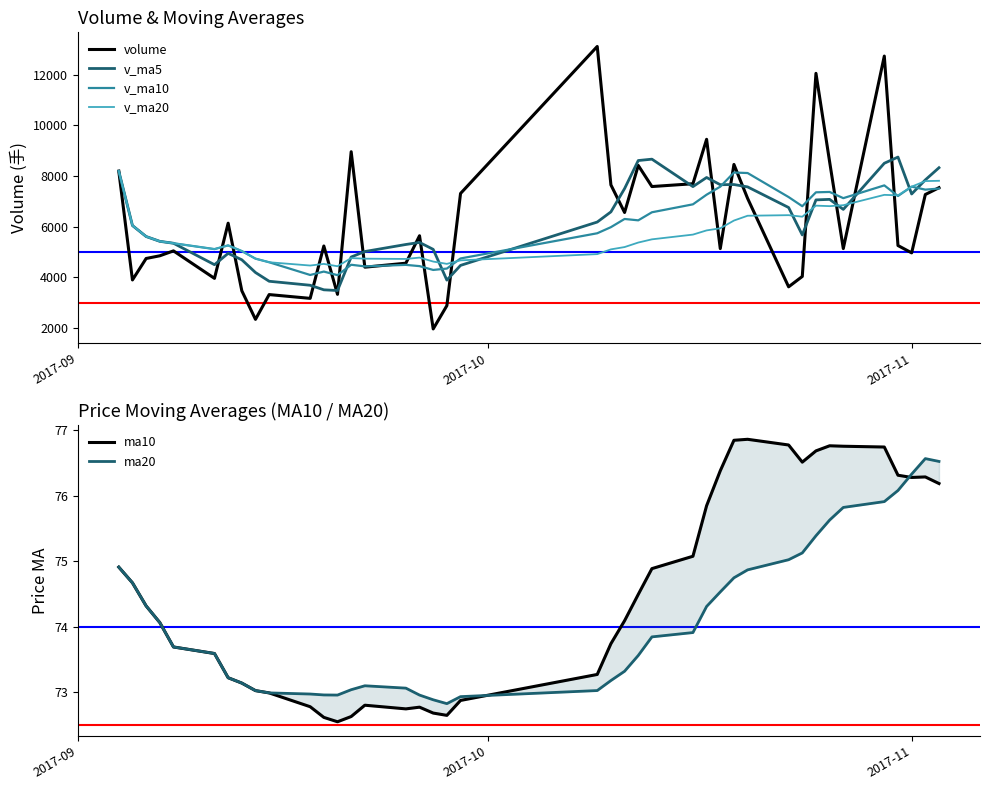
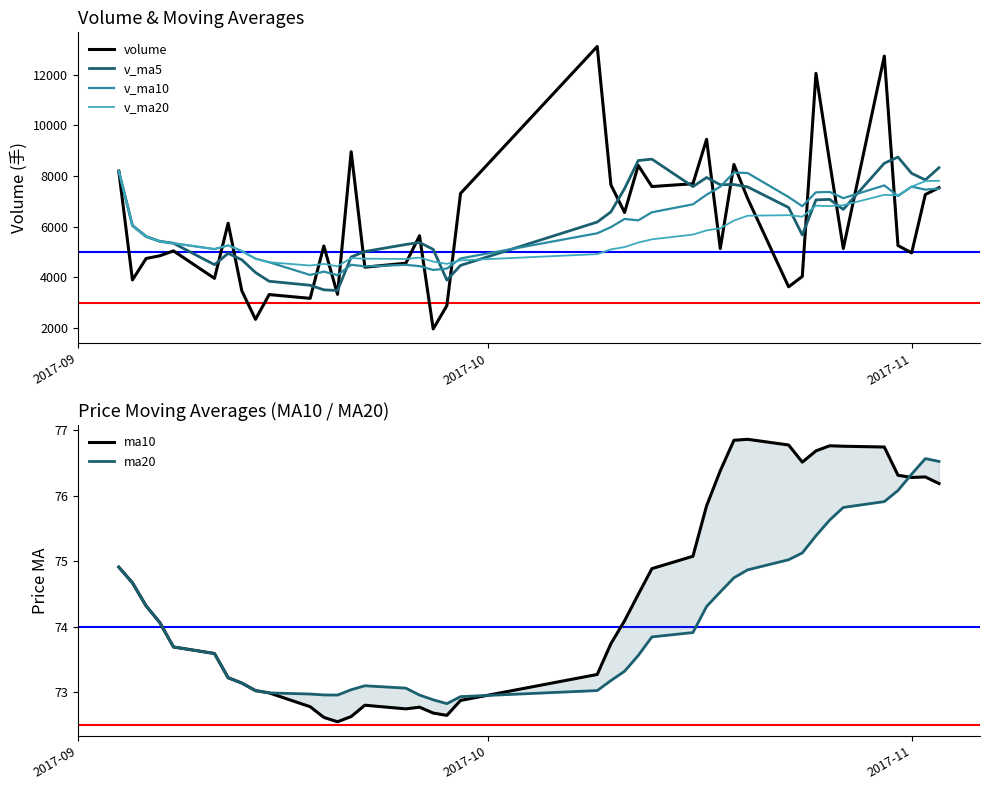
Volume & Moving Averages, v_ma5, 2017-11: 7300 -> 8100
